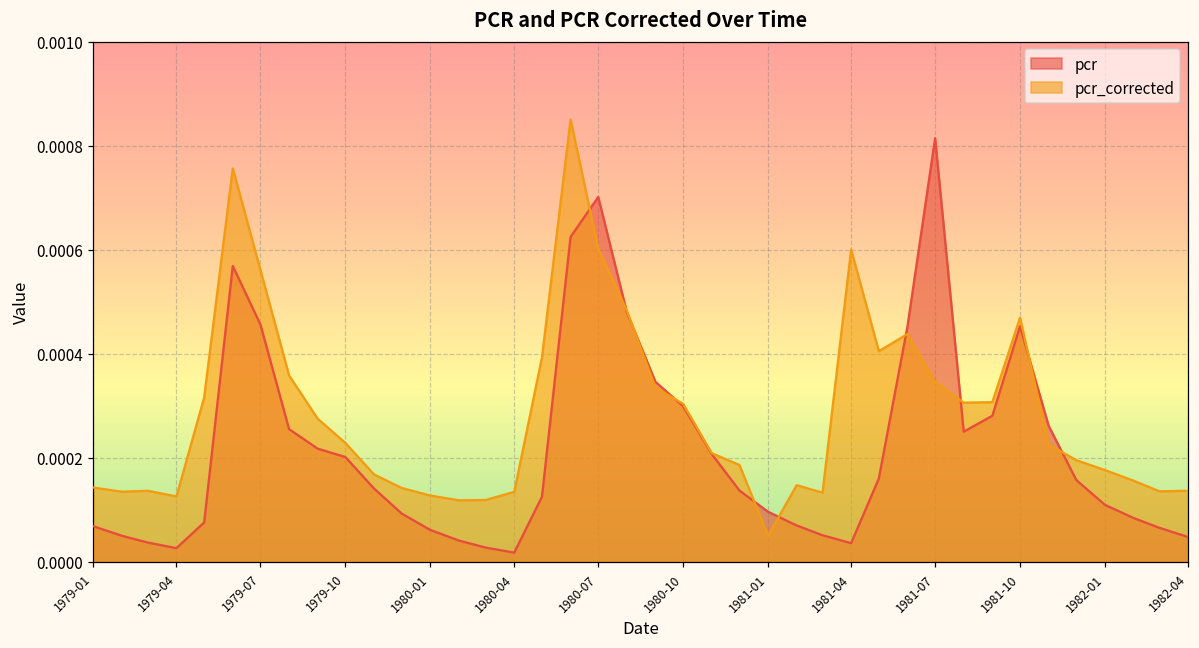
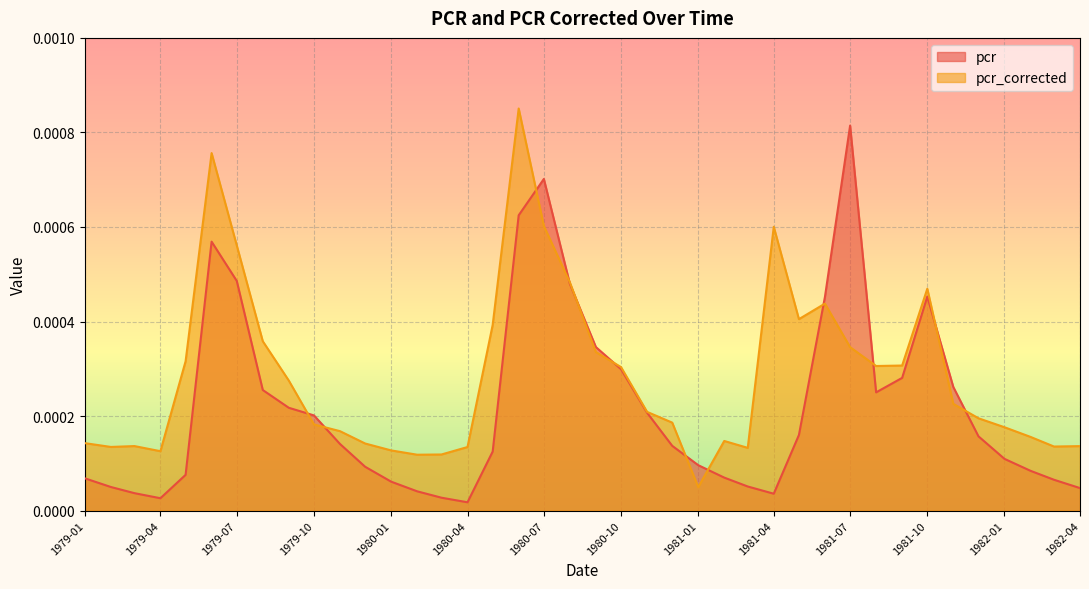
pcr, 1979-07: 0.00046 -> 0.00049
pcr_corrected, 1979-10: 0.00023 -> 0.00018
